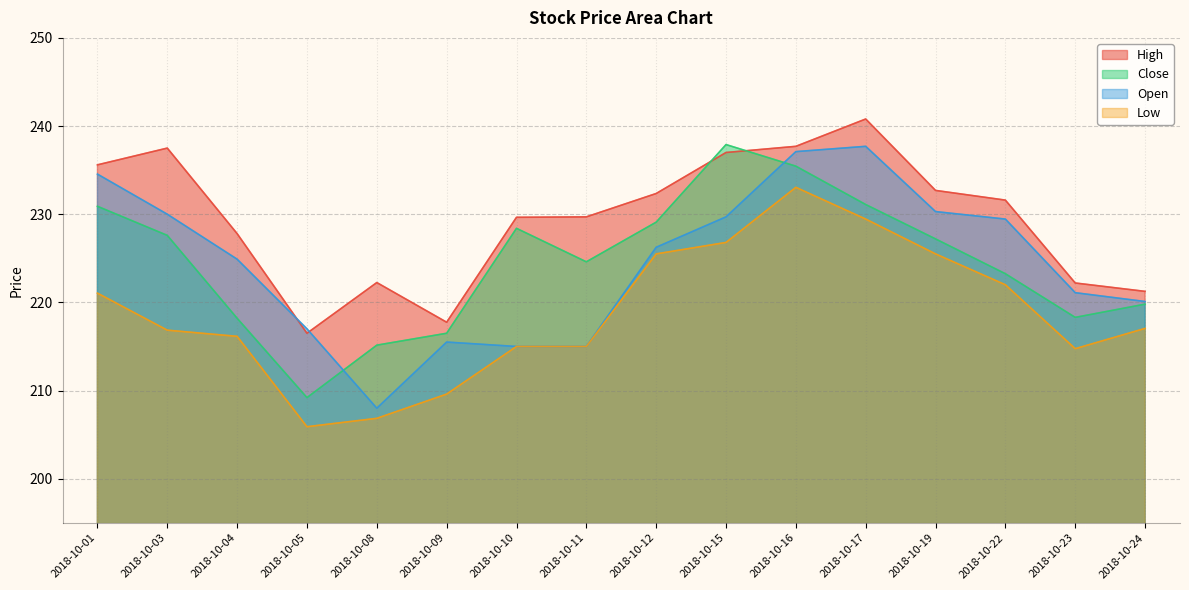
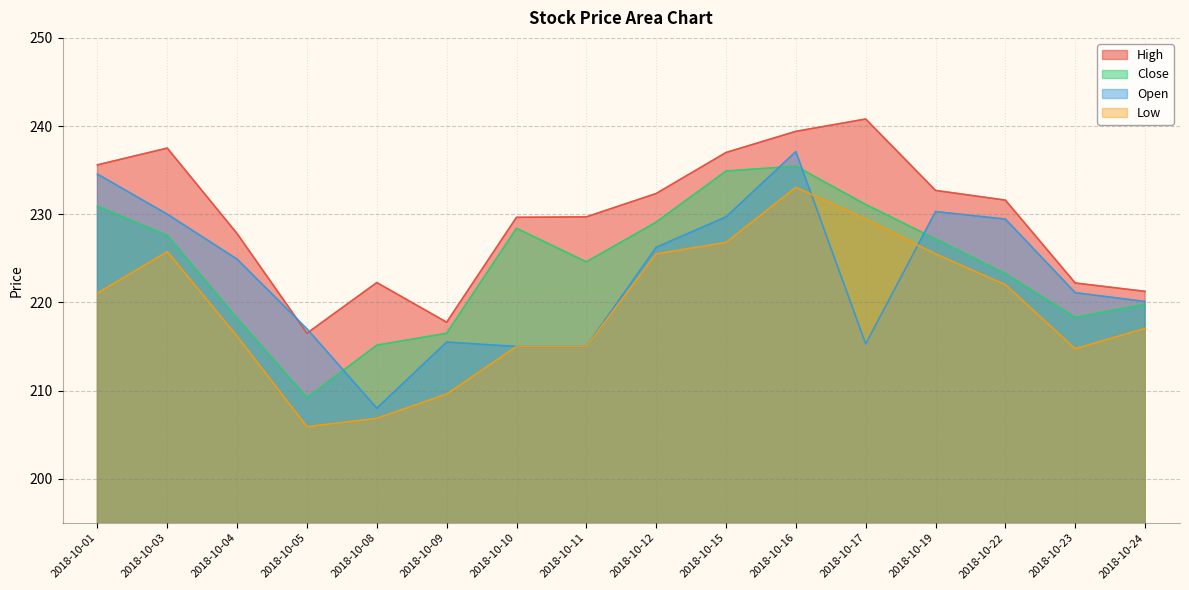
Low, 2018-10-03: 217 -> 226
Close, 2018-10-15: 238 -> 235
High, 2018-10-16: 238 -> 239
Open, 2018-10-17: 238 -> 215
